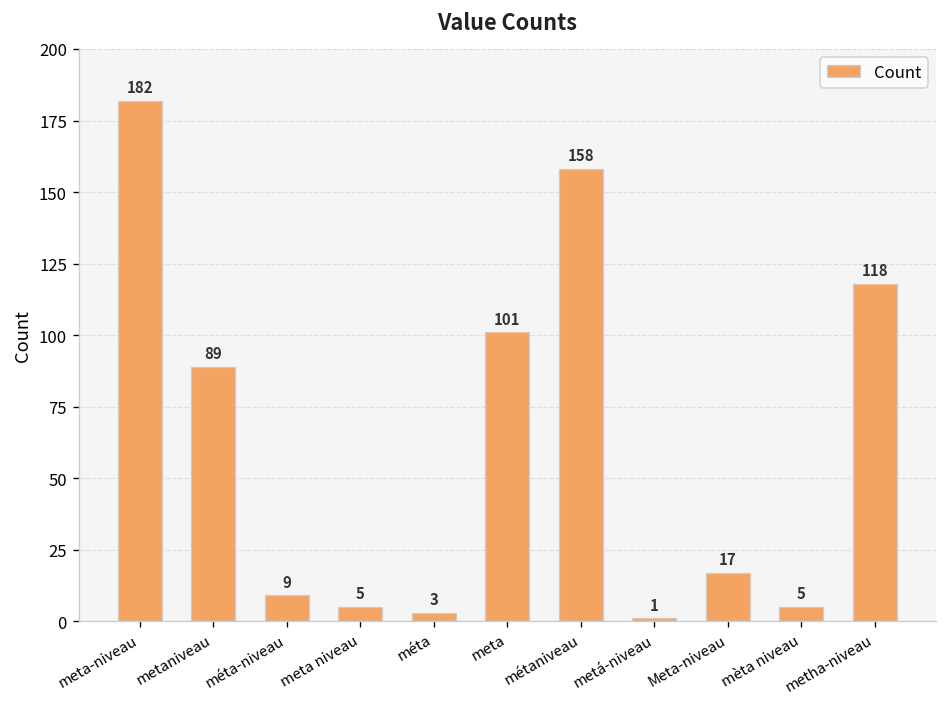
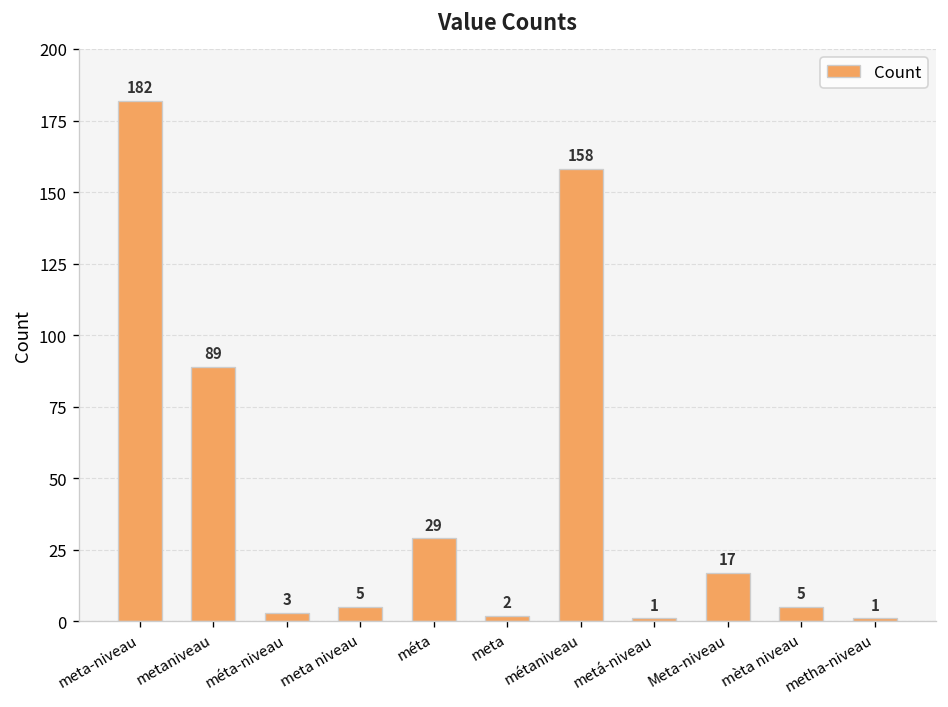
méta-niveau: 9 -> 3
méta: 3 -> 29
meta: 101 -> 2
metha-niveau: 118 -> 1
